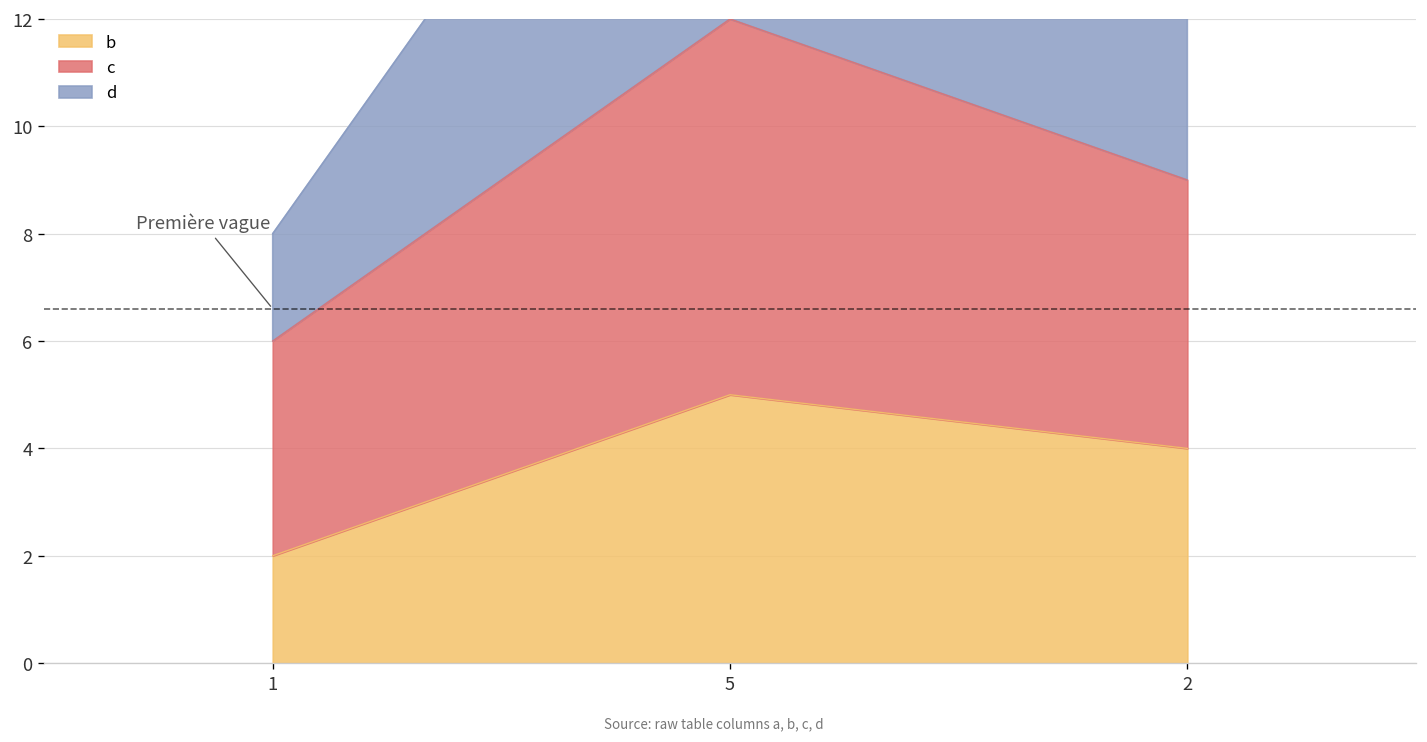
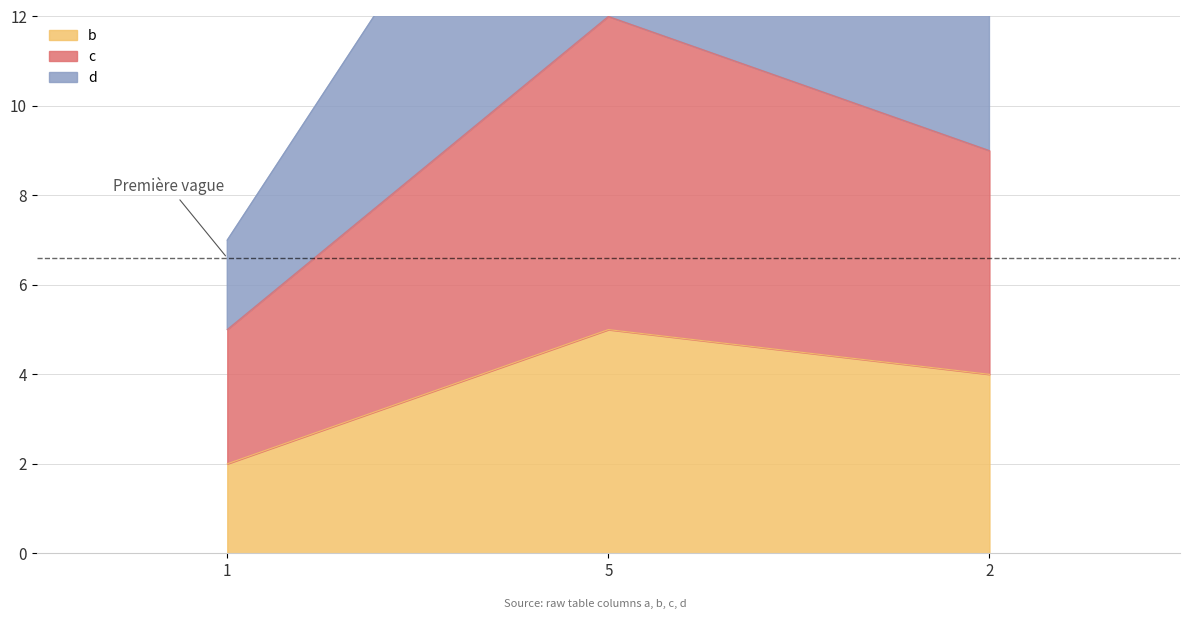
c, 1: 4 -> 3
